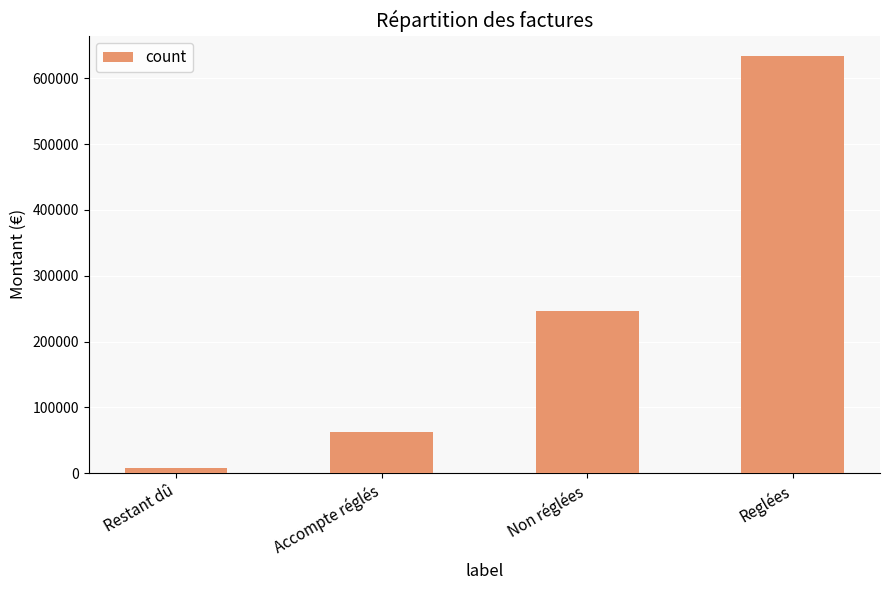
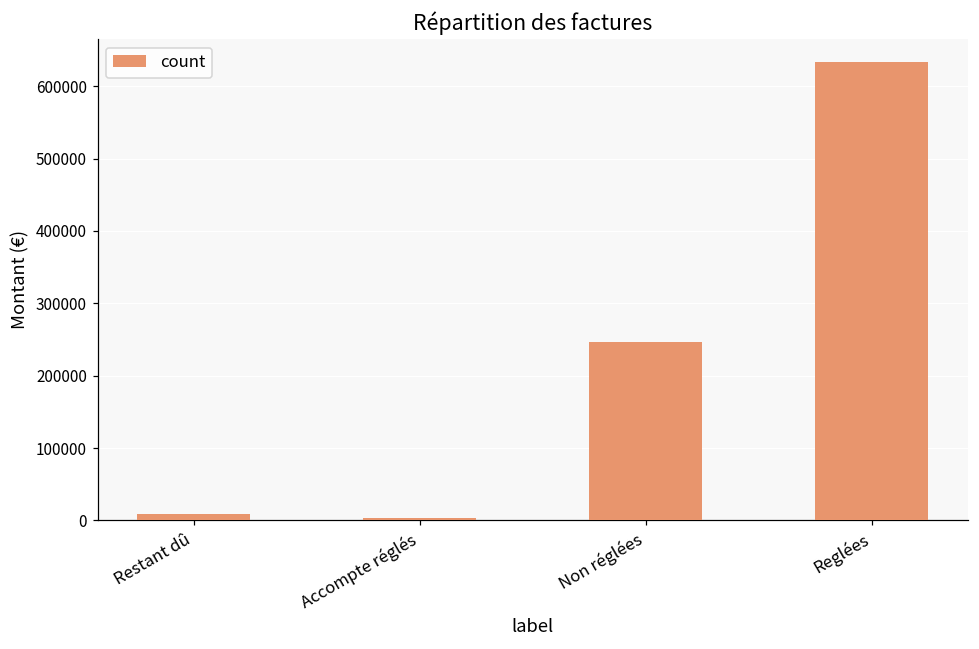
Accompte réglés: 60000 -> 0
